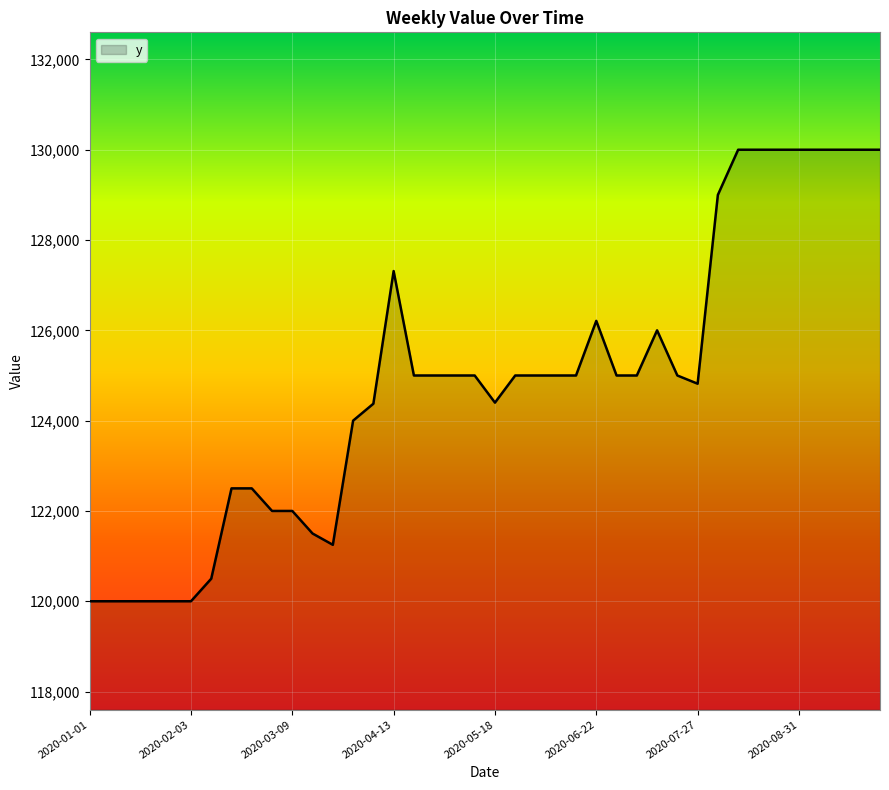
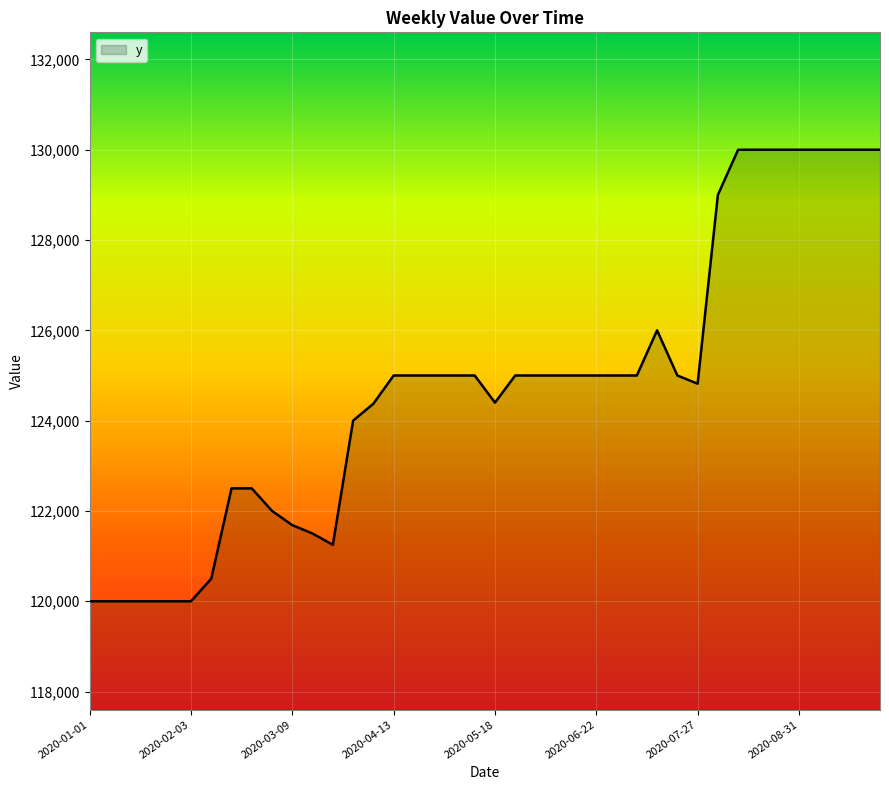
2020-03-09: 122,000 -> 121,700
2020-04-13: 127,300 -> 125,000
2020-06-22: 126,200 -> 125,000
